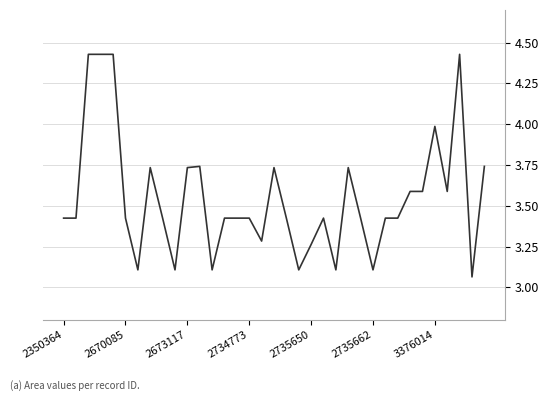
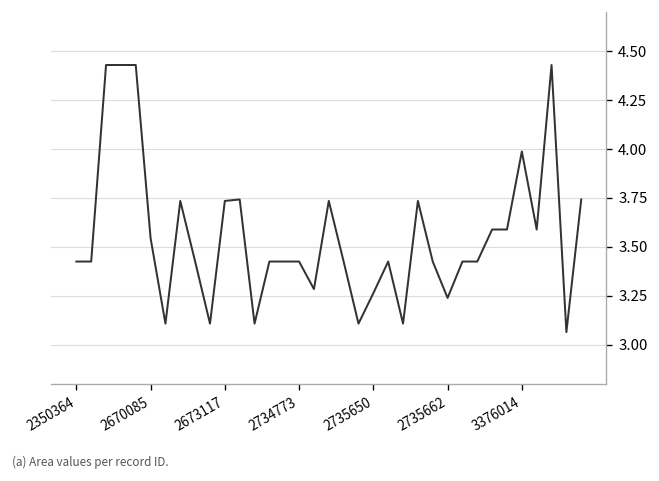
2670085: 3.42 -> 3.54
2735662: 3.11 -> 3.24
